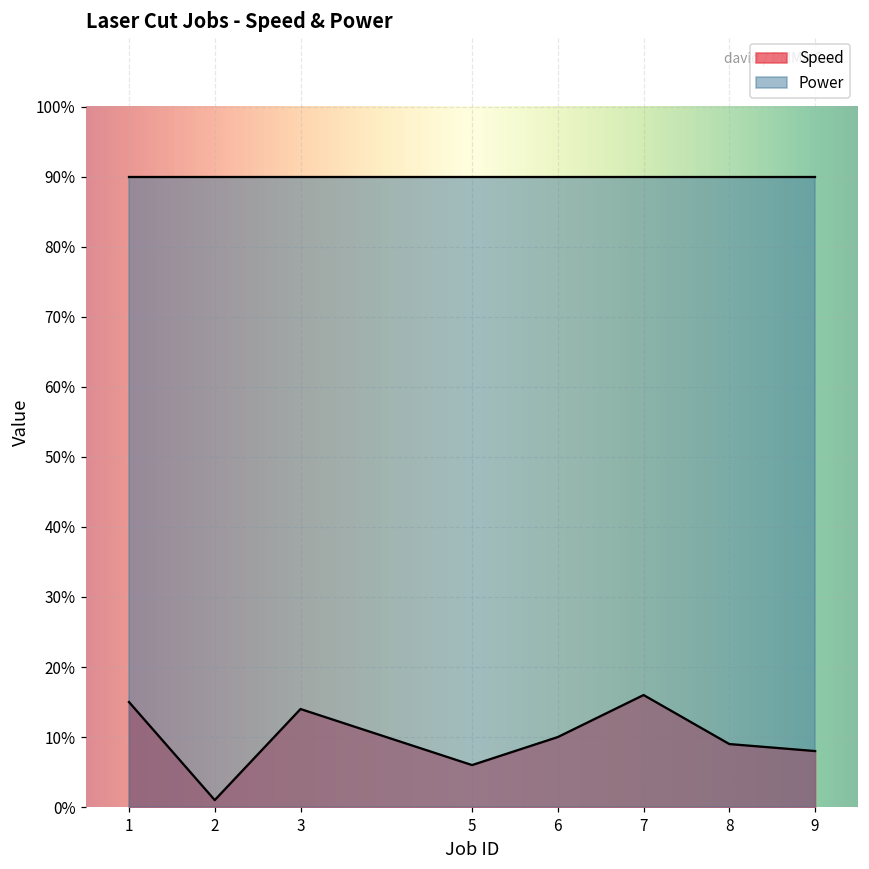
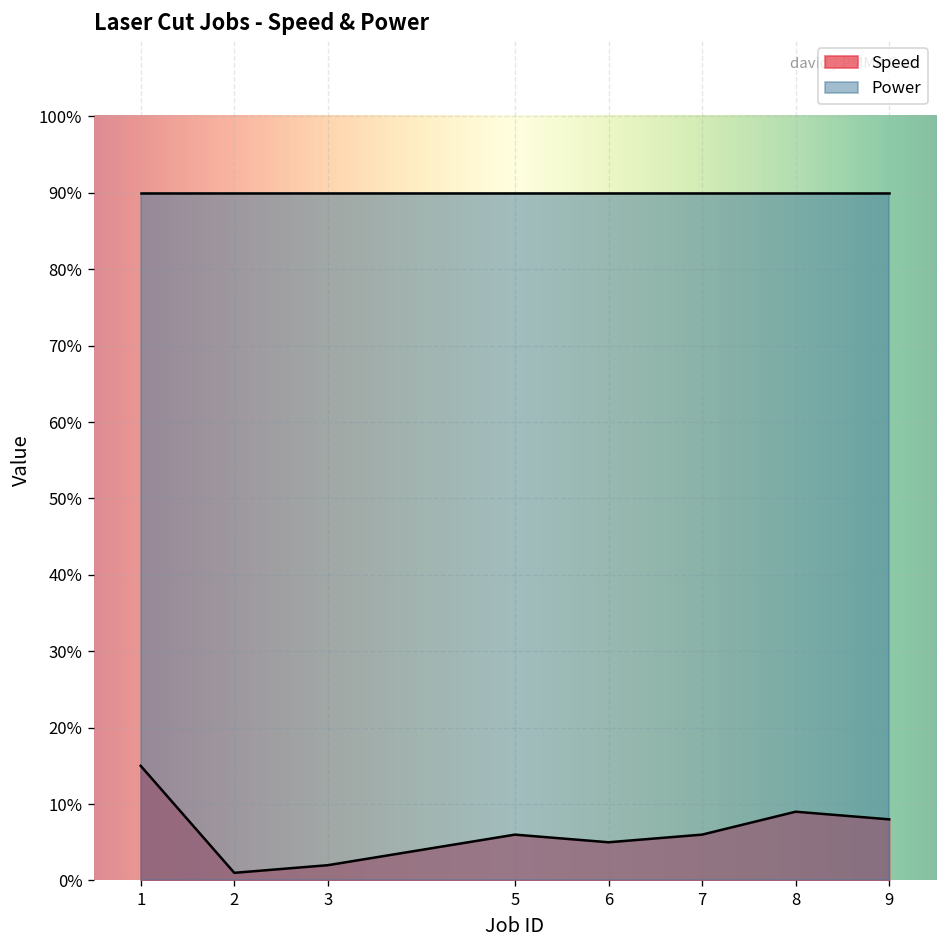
Speed, 3: 14% -> 2%
Speed, 6: 10% -> 5%
Speed, 7: 16% -> 6%
